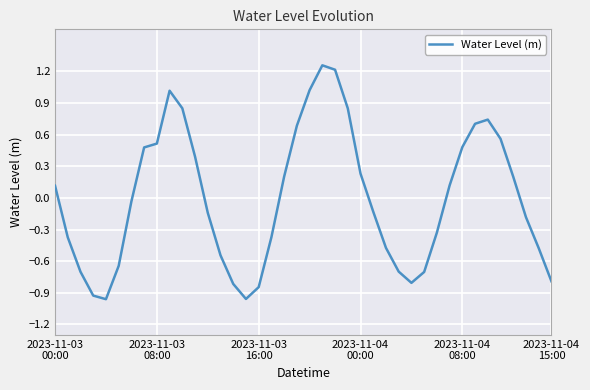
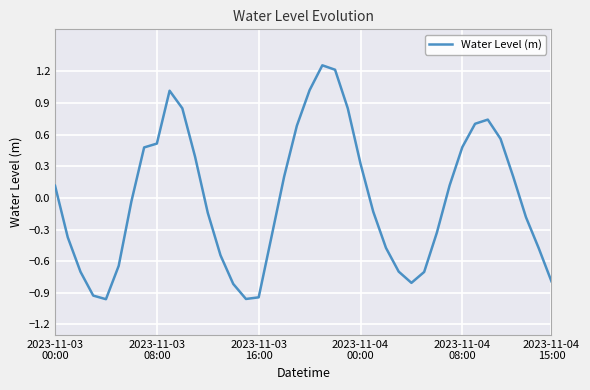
2023-11-03 16:00: -0.85 -> -0.94
2023-11-04 00:00: 0.23 -> 0.33
